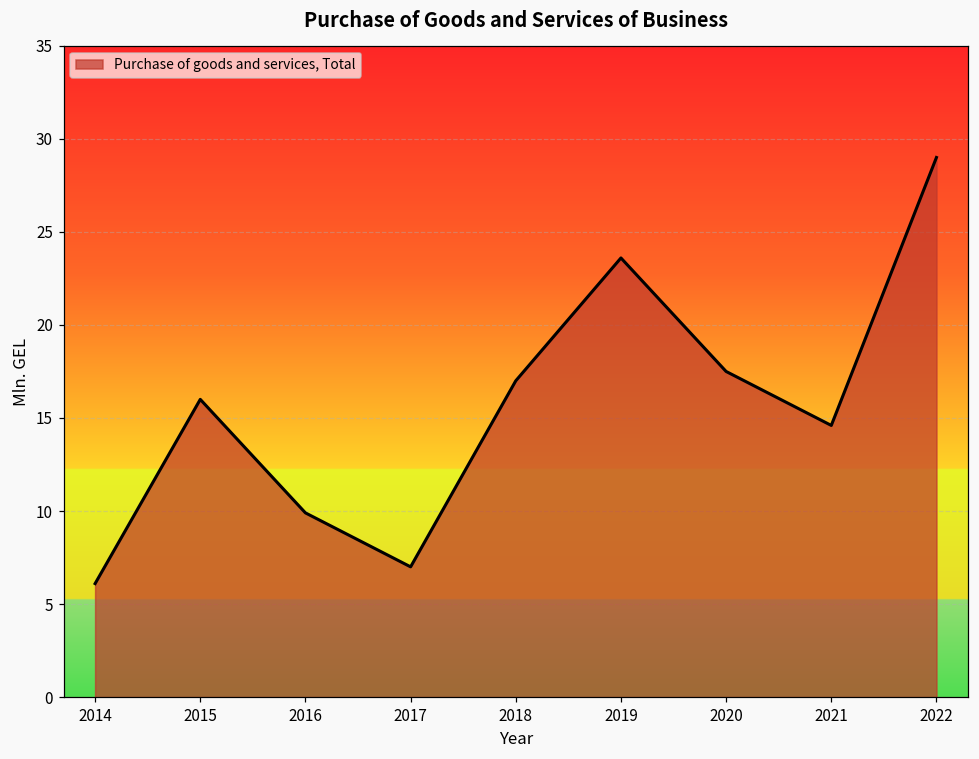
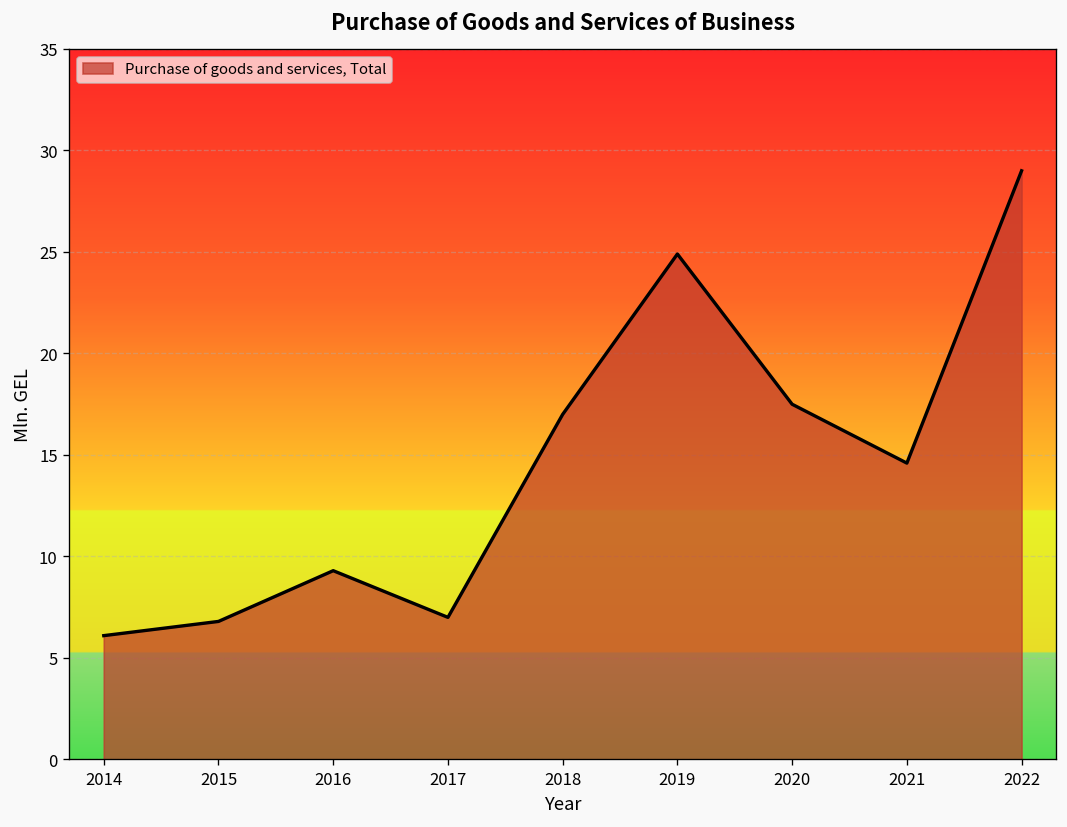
2015: 16.0 -> 6.8
2016: 9.9 -> 9.3
2019: 23.6 -> 24.9
